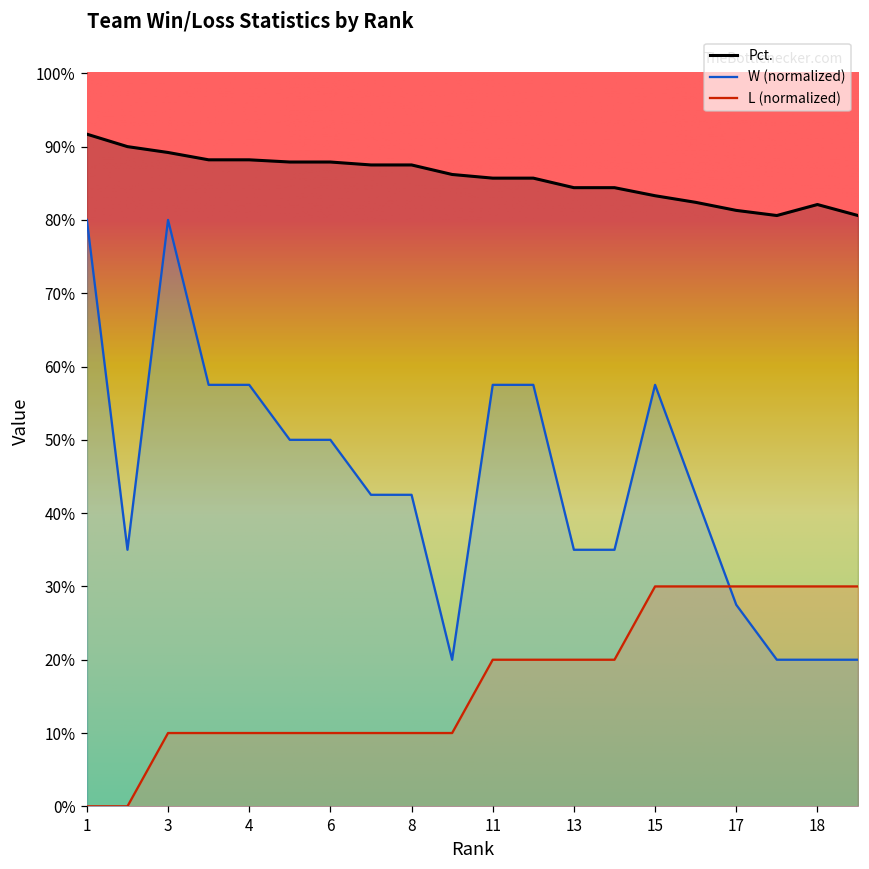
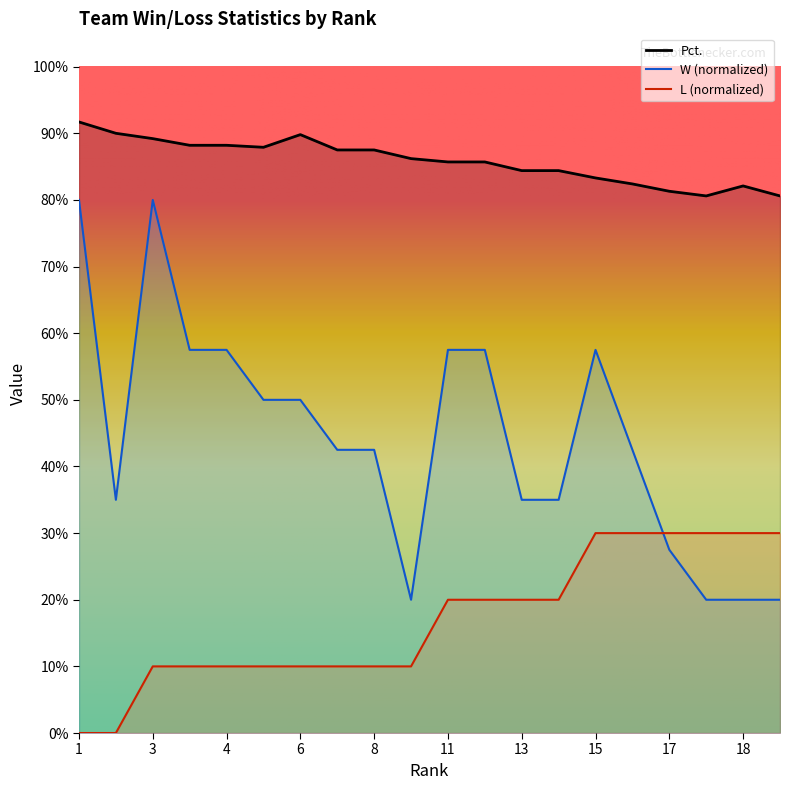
Pct., 6: 88% -> 90%
